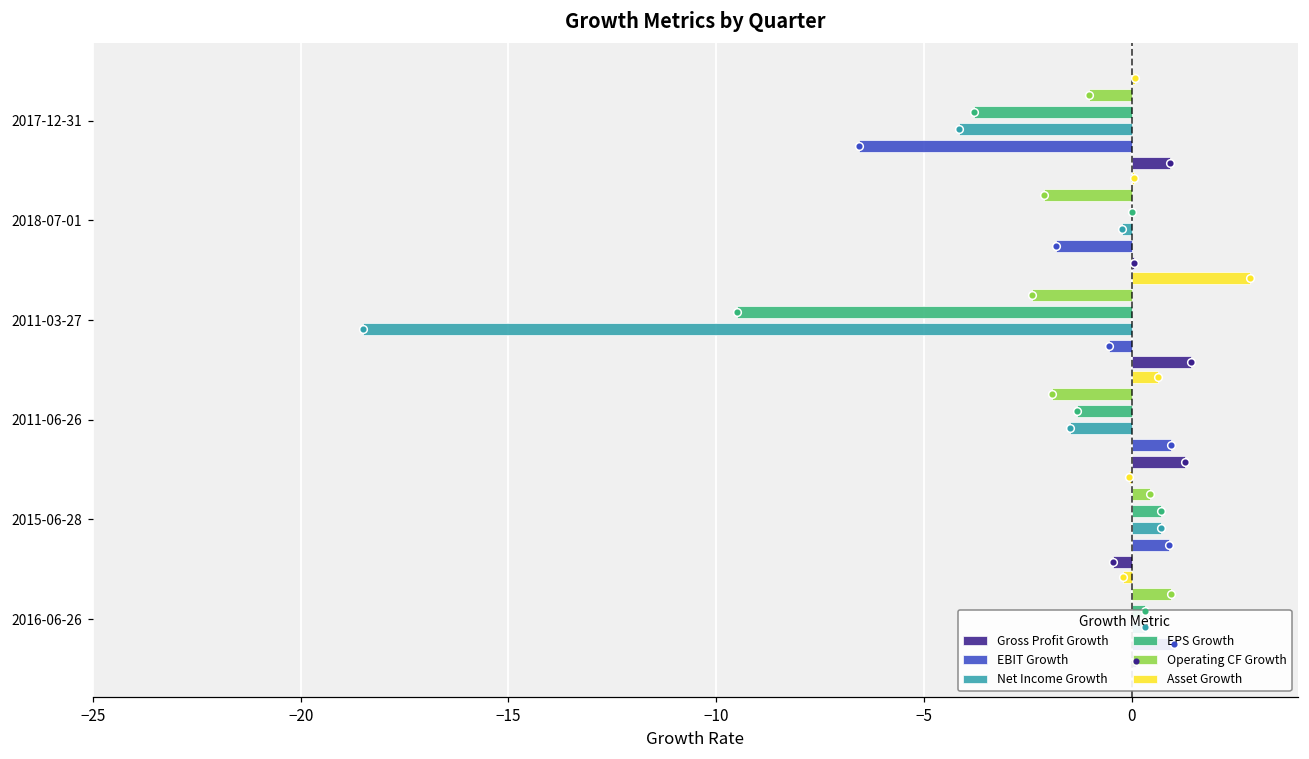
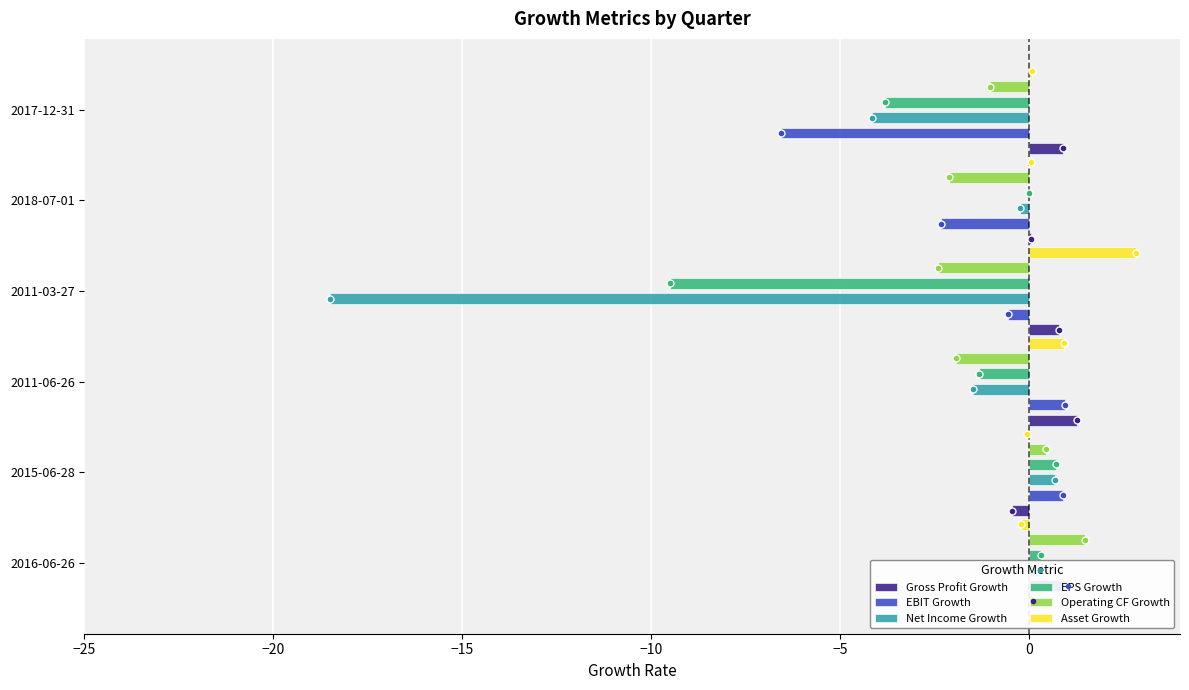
EBIT Growth, 2018-07-01: -1.8 -> -2.3
Gross Profit Growth, 2011-03-27: 1.4 -> 0.8
Asset Growth, 2011-06-26: 0.6 -> 0.9
Operating CF Growth, 2016-06-26: 1.0 -> 1.5
